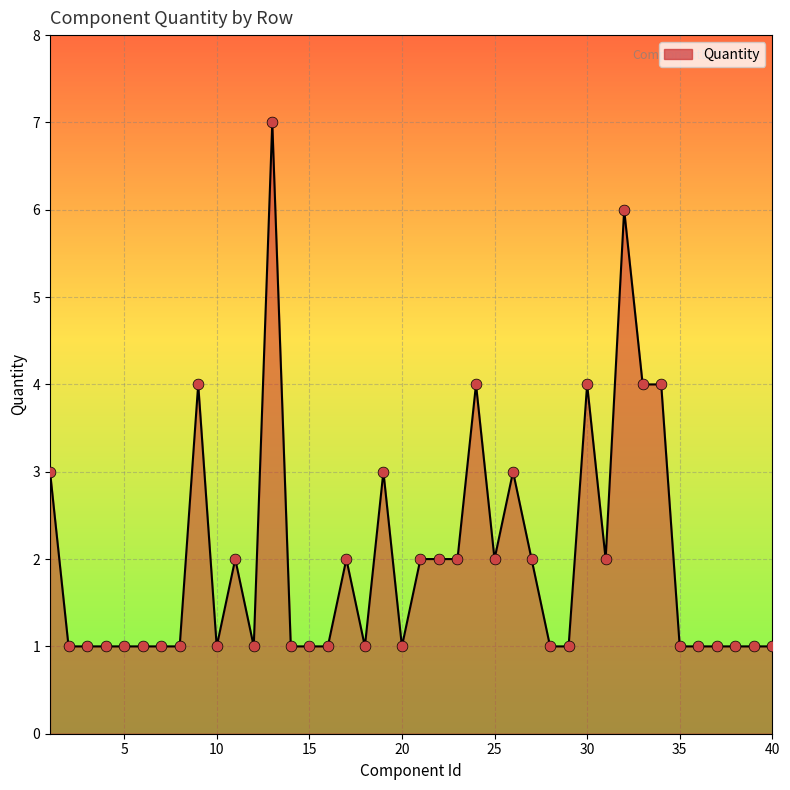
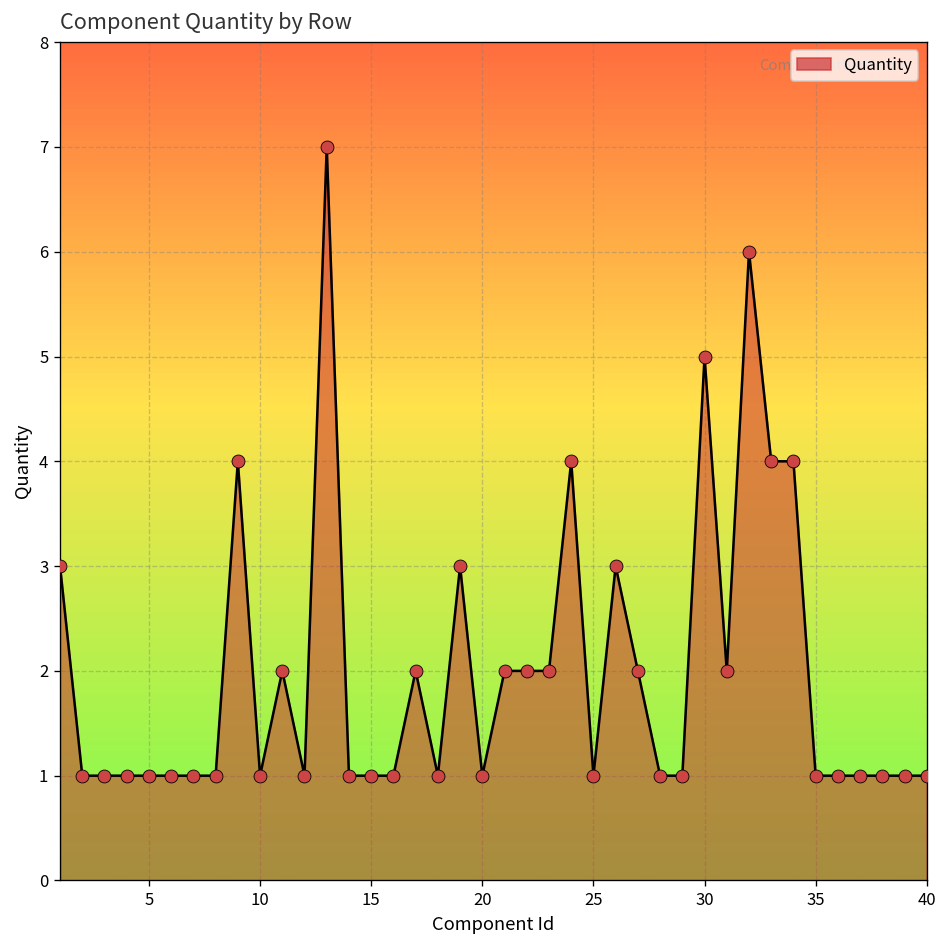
25: 2 -> 1
30: 4 -> 5
